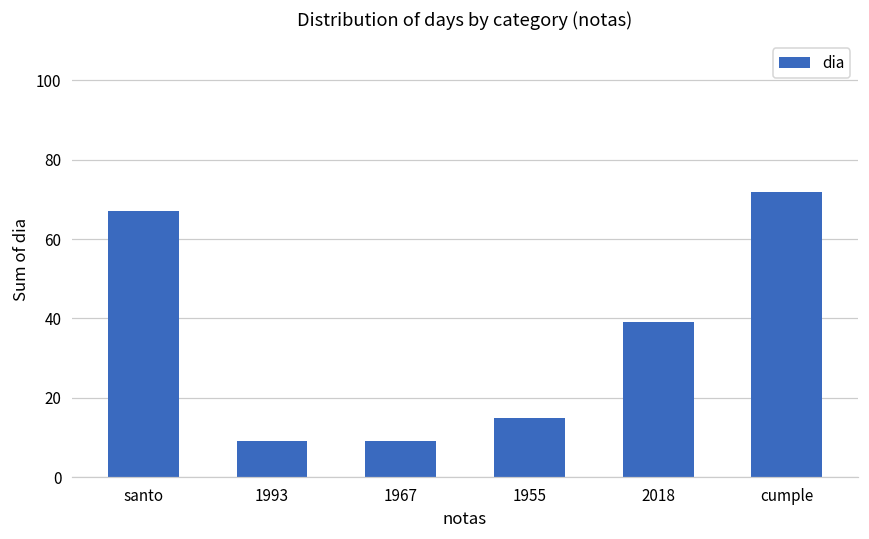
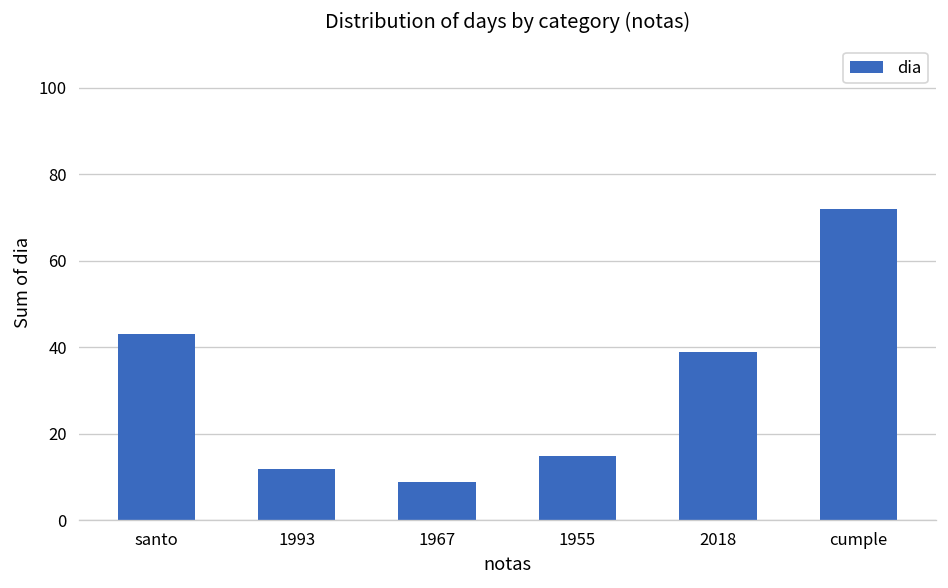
santo: 67 -> 43
1993: 9 -> 12
